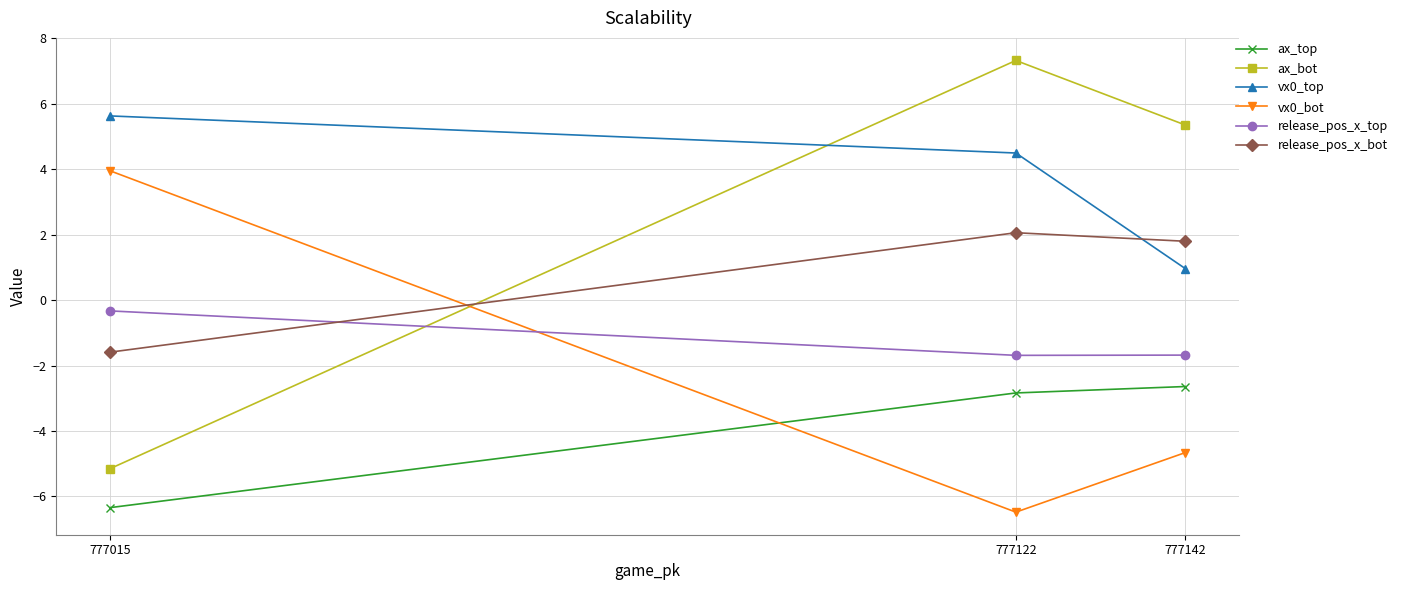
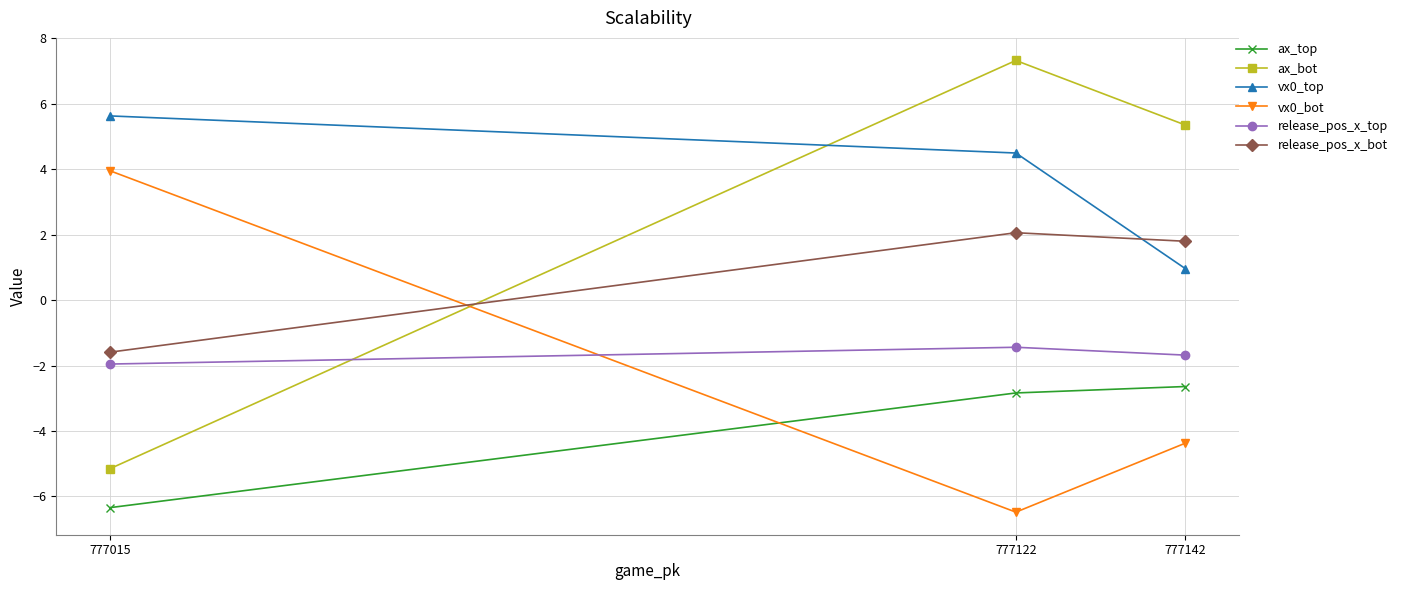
release_pos_x_top, 777015: -0.3 -> -2.0
release_pos_x_top, 777122: -1.7 -> -1.4
vx0_bot, 777142: -4.7 -> -4.4
